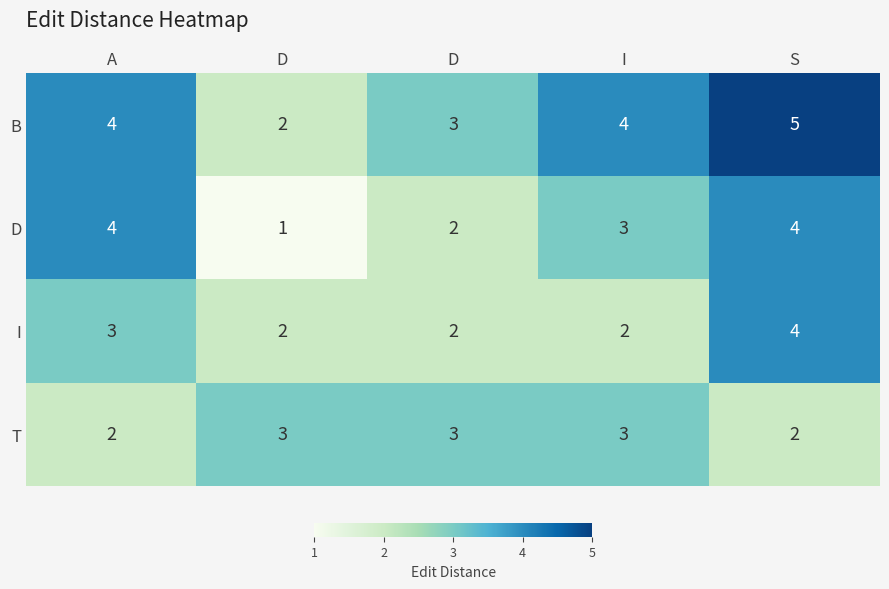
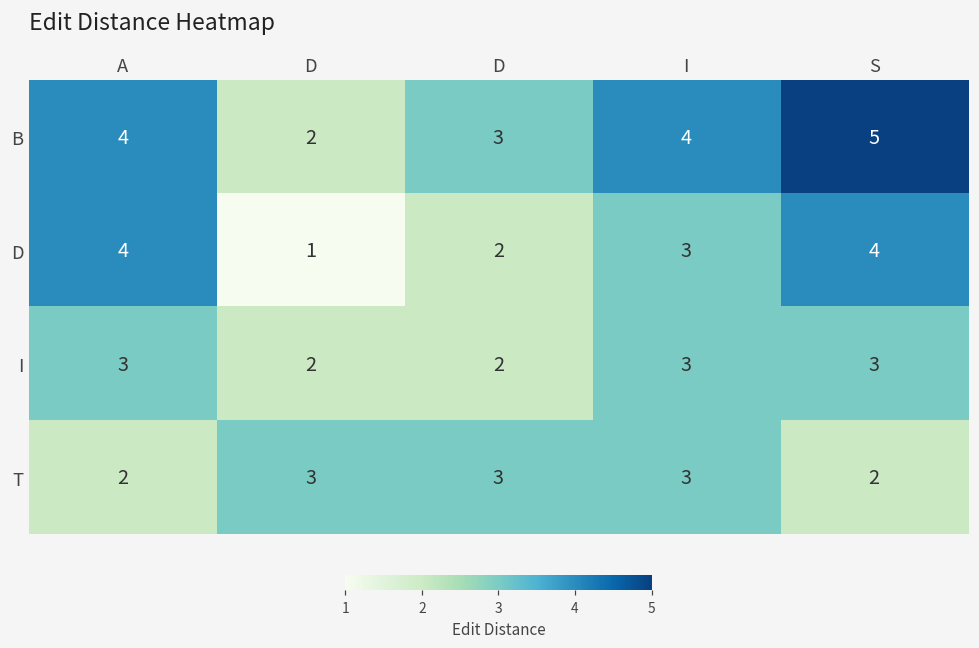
I, I: 2 -> 3
I, S: 4 -> 3
